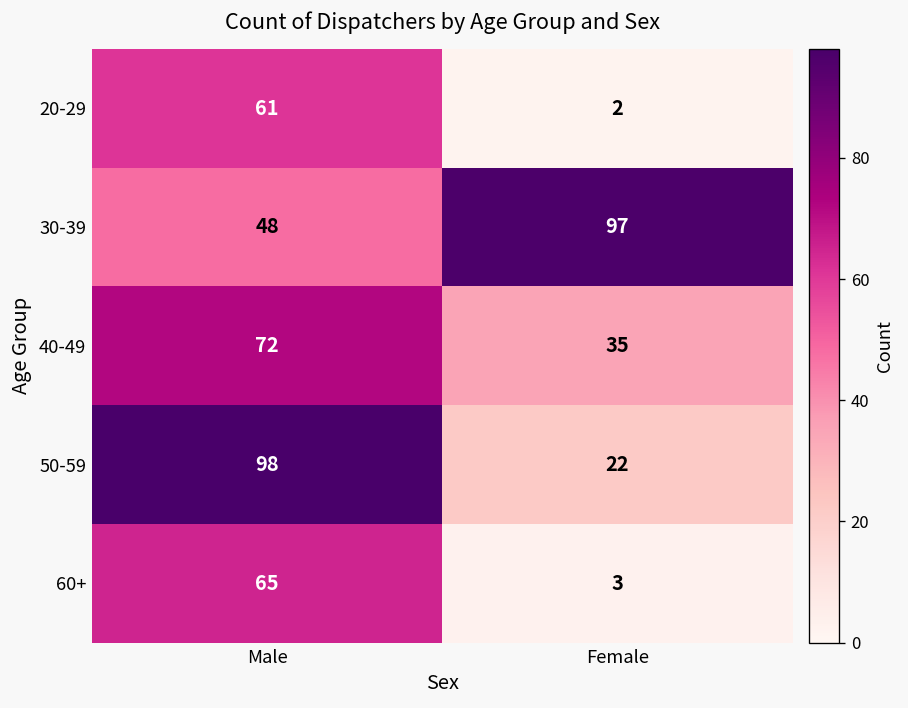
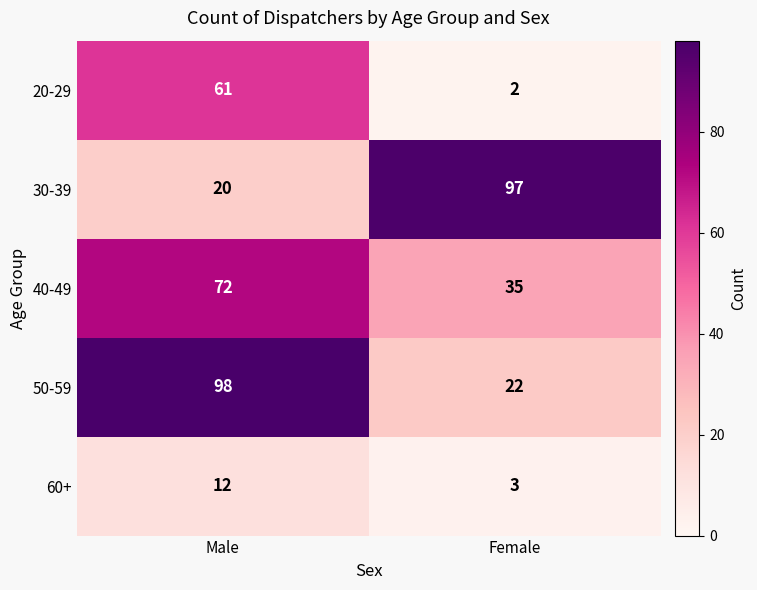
30-39, Male: 48 -> 20
60+, Male: 65 -> 12
